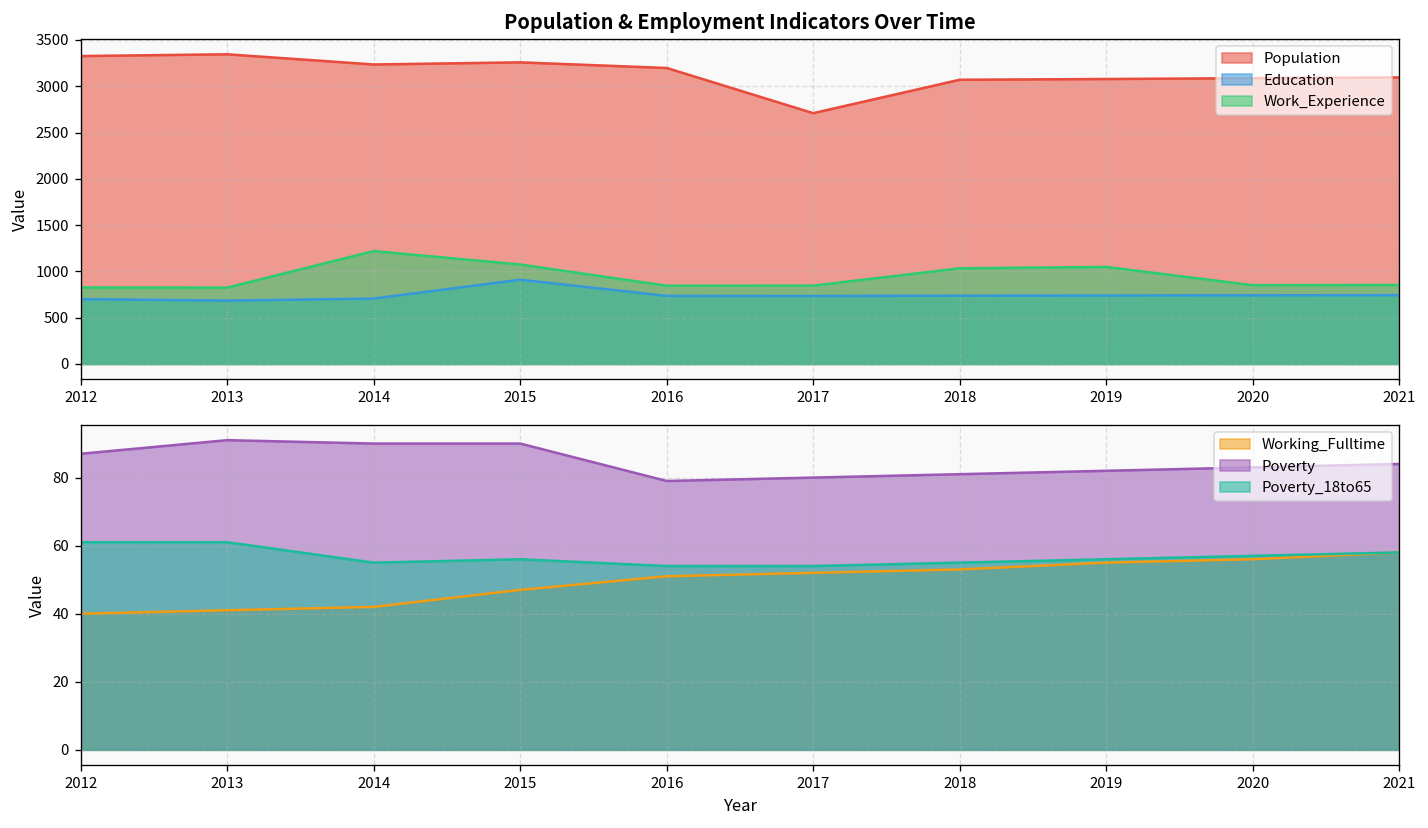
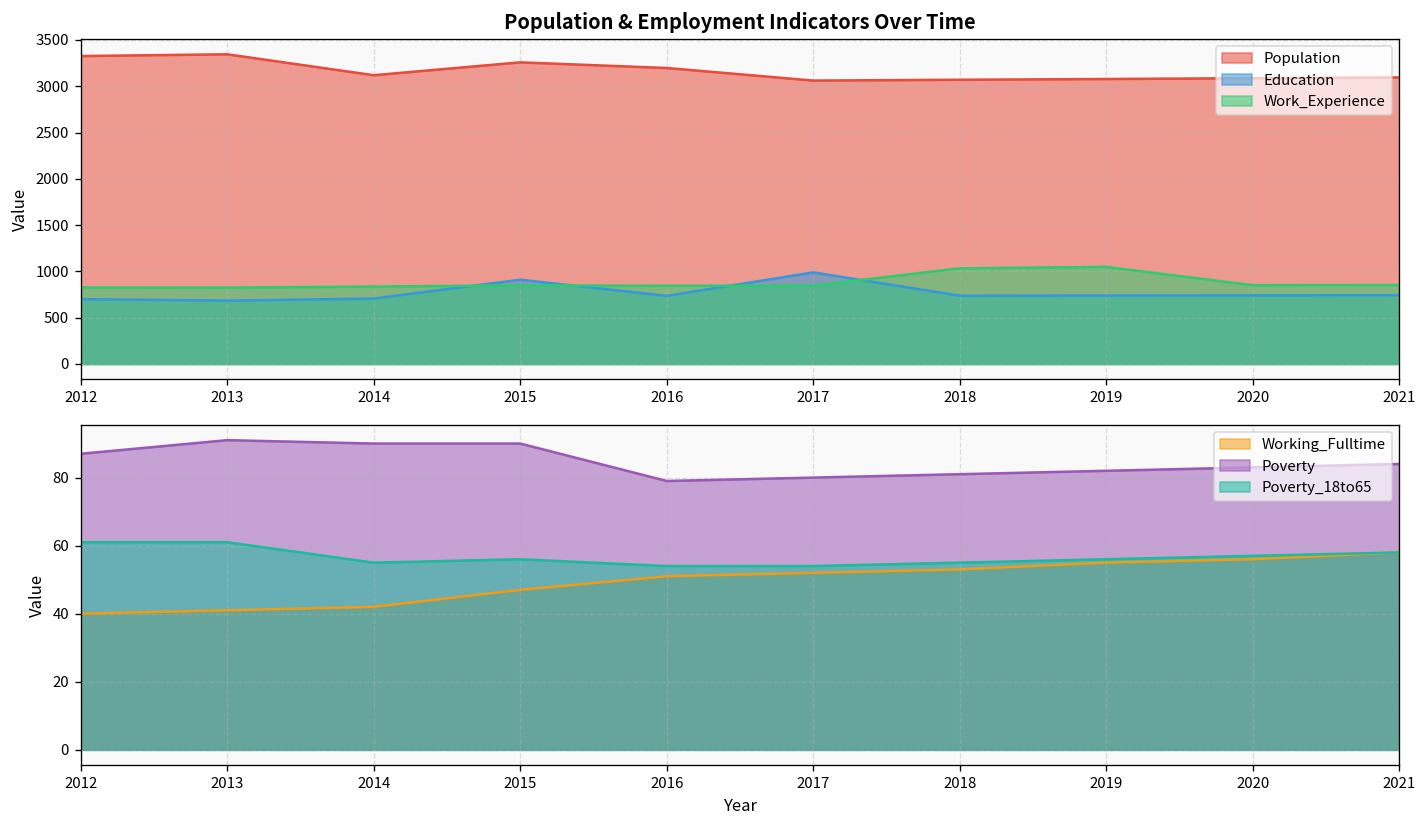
Population & Employment Indicators Over Time, Population, 2014: 3200 -> 3100
Population & Employment Indicators Over Time, Work_Experience, 2014: 1200 -> 800
Population & Employment Indicators Over Time, Work_Experience, 2015: 1100 -> 800
Population & Employment Indicators Over Time, Population, 2017: 2700 -> 3100
Population & Employment Indicators Over Time, Education, 2017: 700 -> 1000
